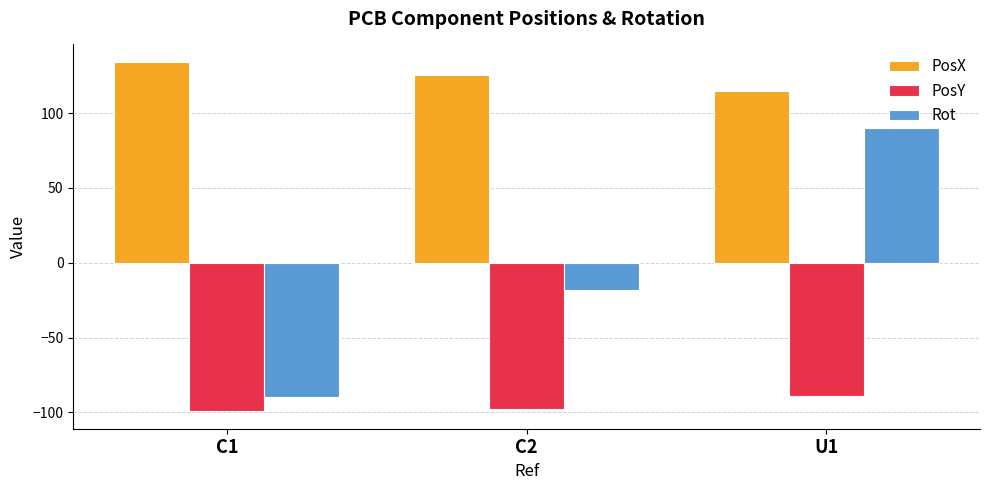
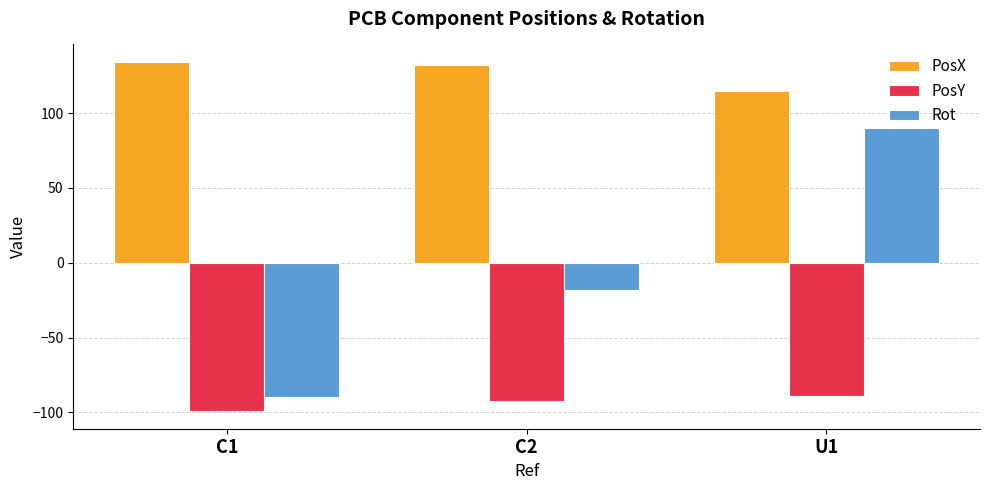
PosX, C2: 126 -> 132
PosY, C2: -98 -> -92
